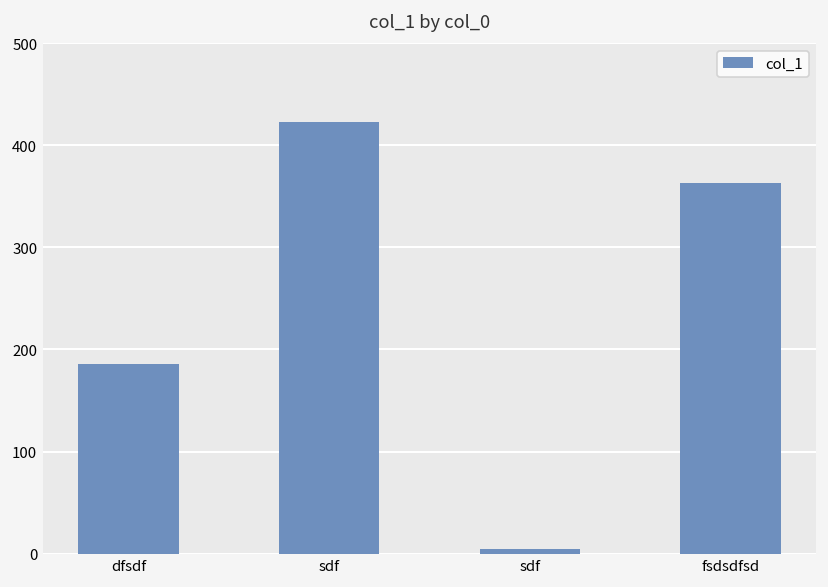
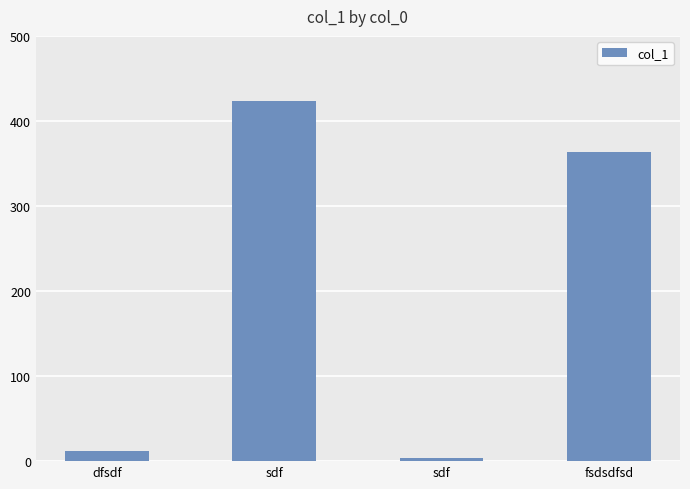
dfsdf: 190 -> 10
